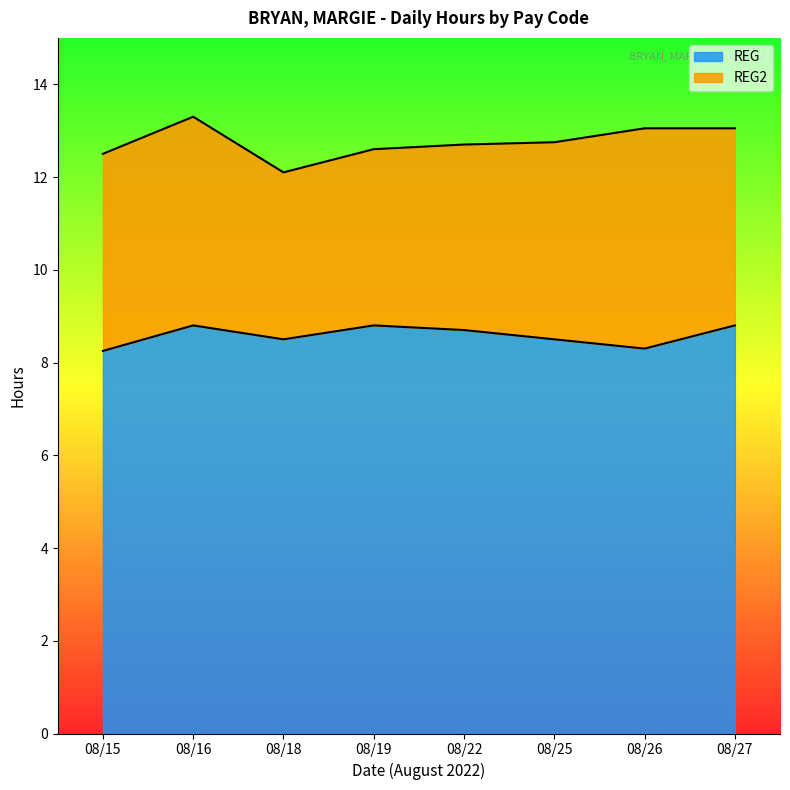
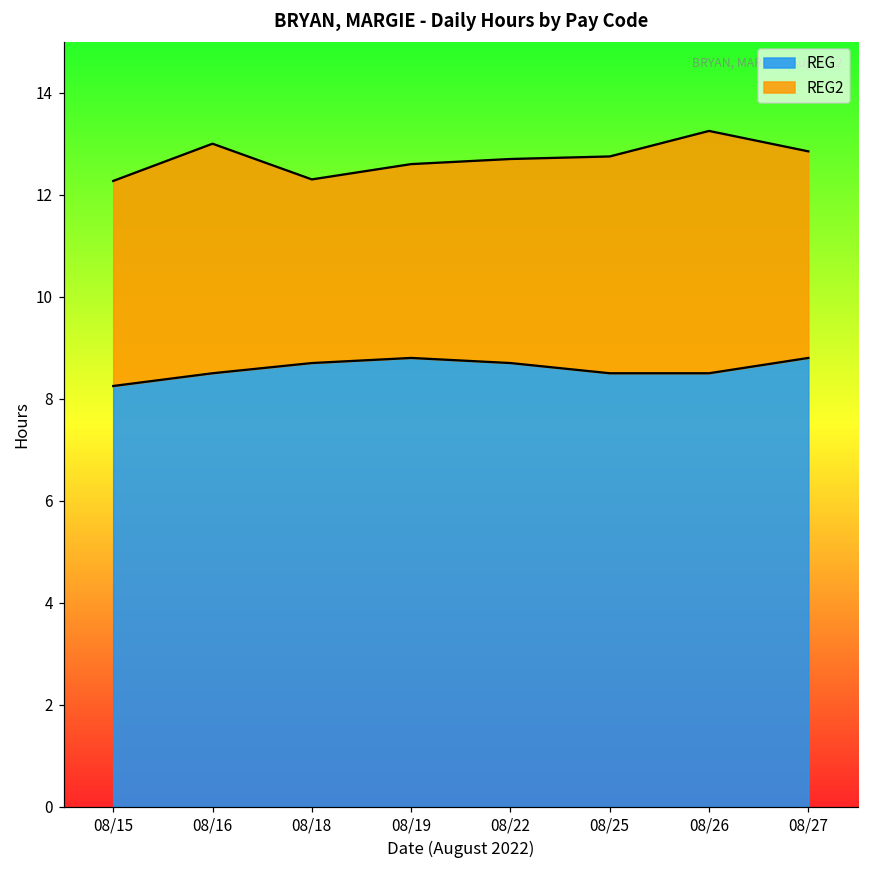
REG2, 08/15: 4.3 -> 4.0
REG, 08/16: 8.8 -> 8.5
REG, 08/18: 8.5 -> 8.7
REG, 08/26: 8.3 -> 8.5
REG2, 08/27: 4.3 -> 4.1
